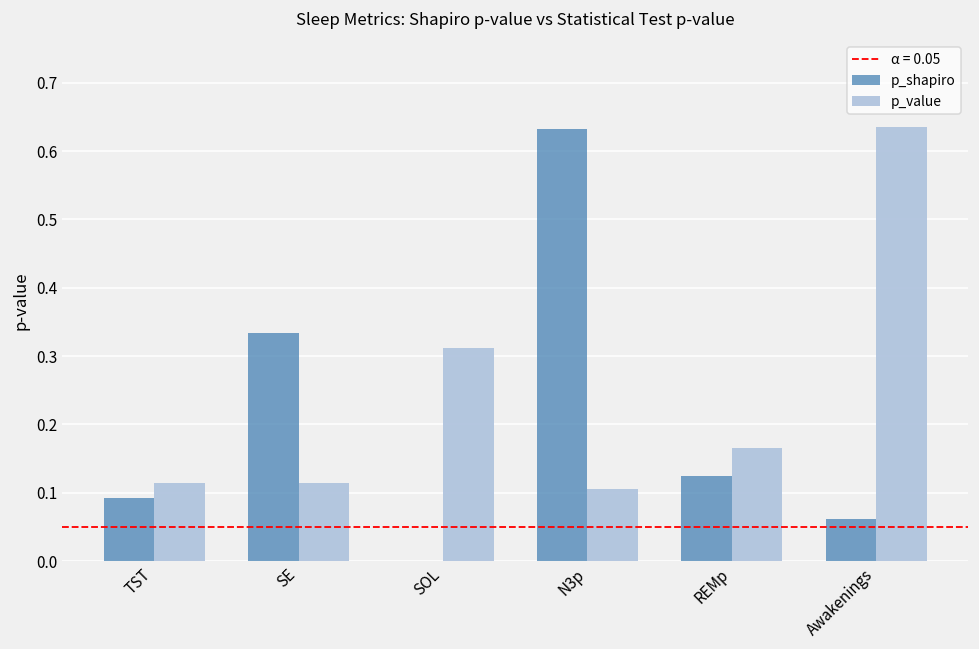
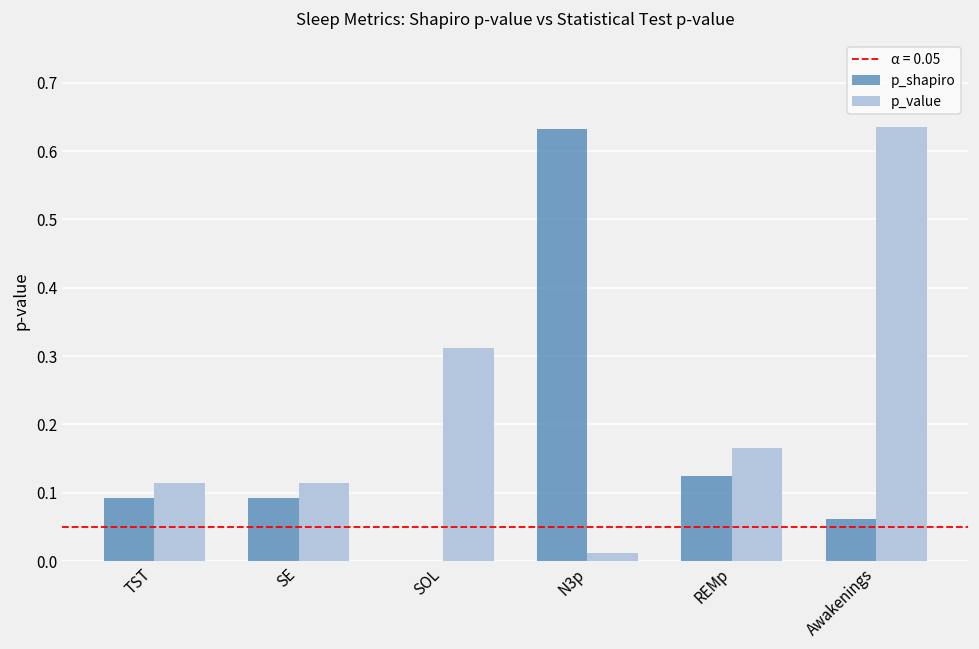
p_shapiro, SE: 0.33 -> 0.09
p_value, N3p: 0.11 -> 0.01
